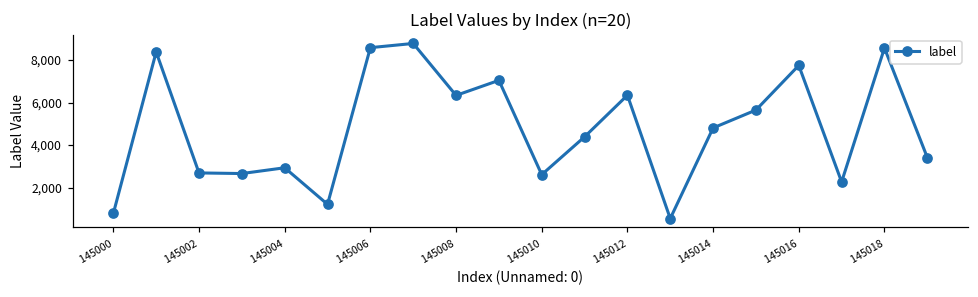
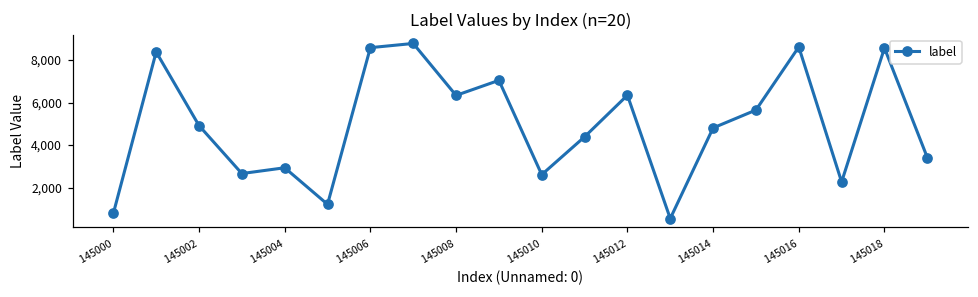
145002: 2,700 -> 4,900
145016: 7,800 -> 8,600
